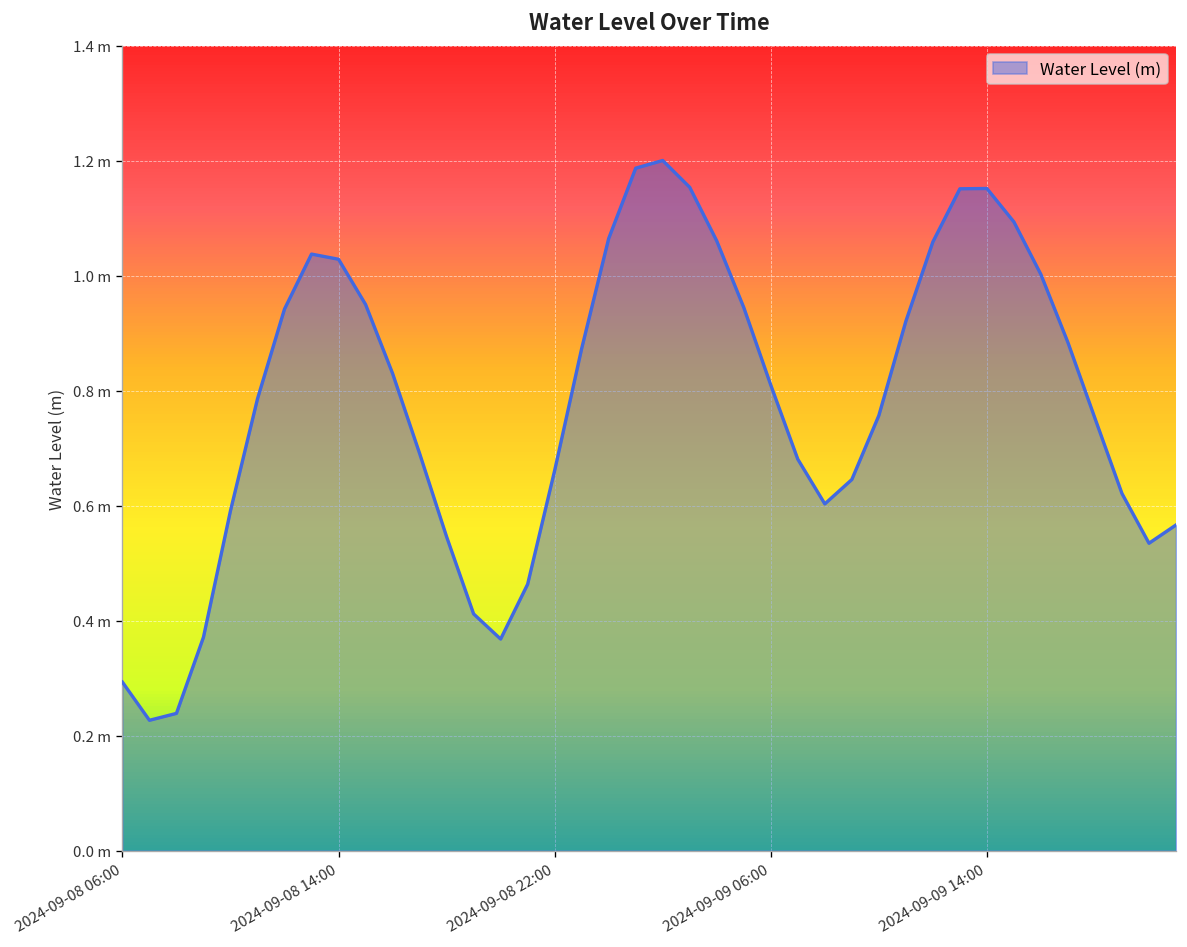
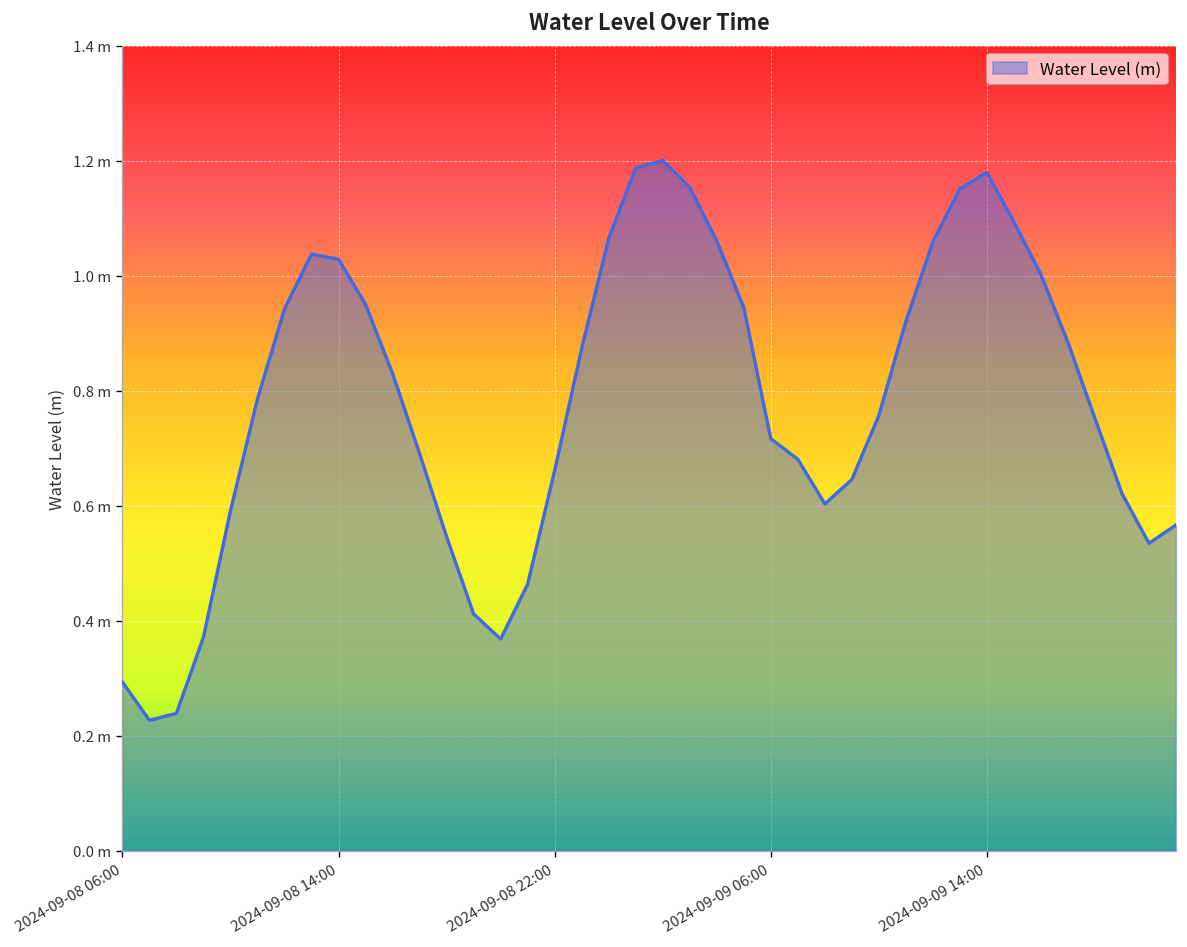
2024-09-09 06:00: 0.81 m -> 0.72 m
2024-09-09 14:00: 1.15 m -> 1.18 m
